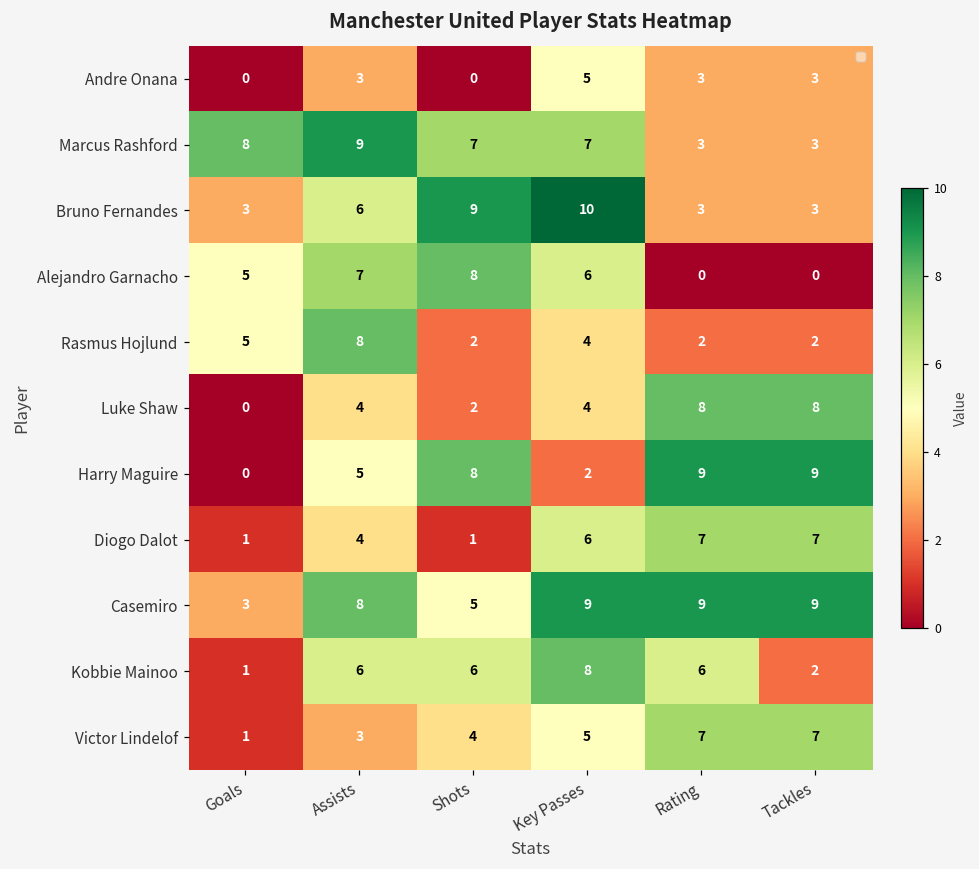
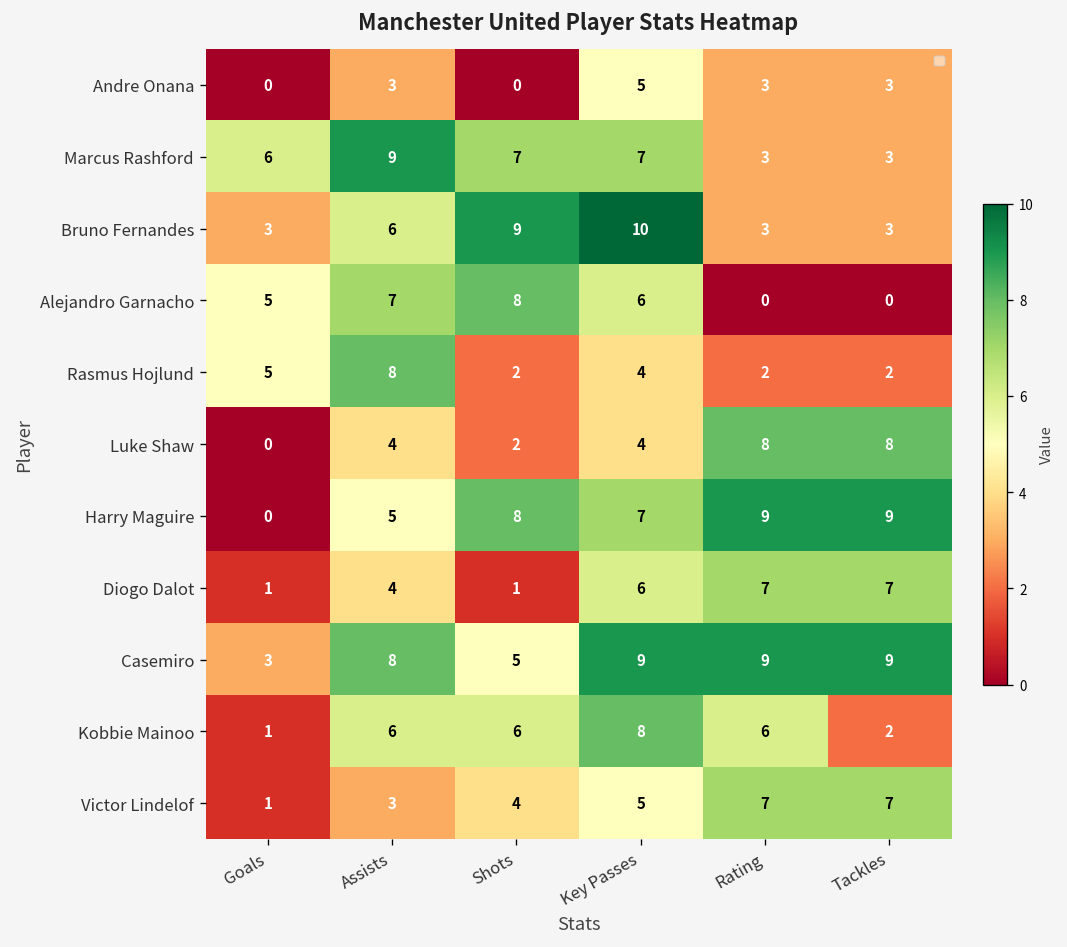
Marcus Rashford, Goals: 8 -> 6
Harry Maguire, Key Passes: 2 -> 7
